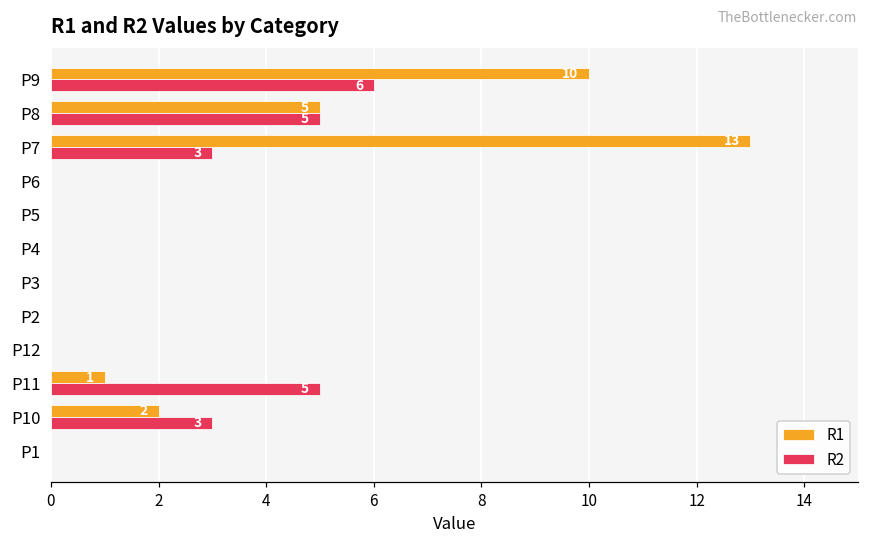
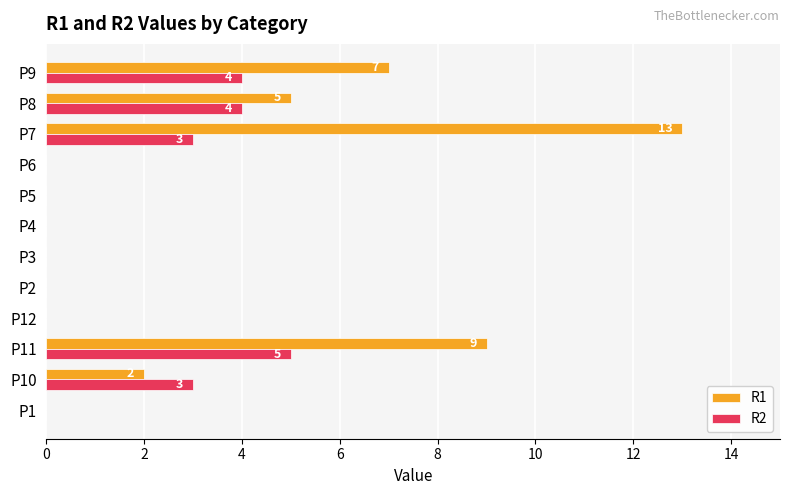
R1, P9: 10 -> 7
R2, P9: 6 -> 4
R2, P8: 5 -> 4
R1, P11: 1 -> 9
